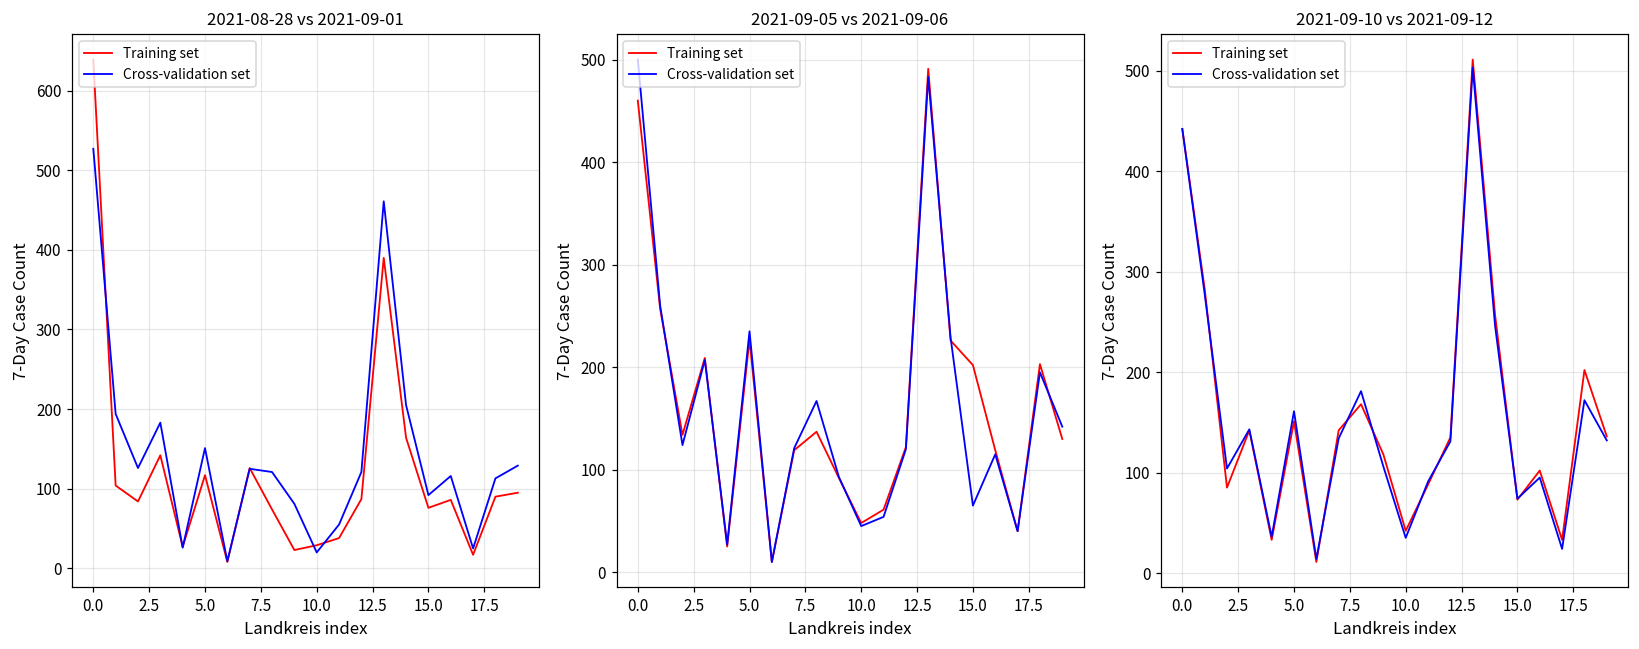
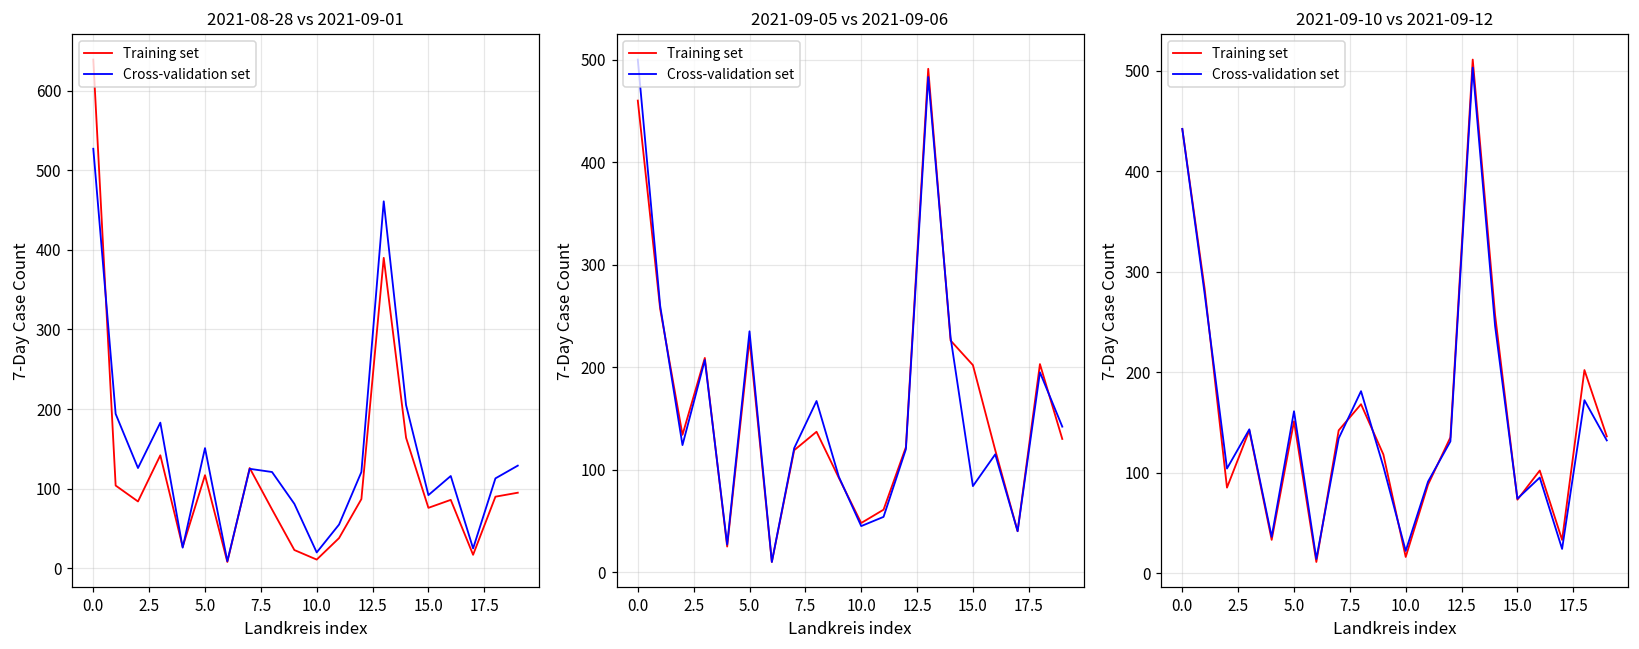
2021-08-28 vs 2021-09-01, Training set, 10.0: 30 -> 10
2021-09-05 vs 2021-09-06, Cross-validation set, 15.0: 70 -> 80
2021-09-10 vs 2021-09-12, Training set, 10.0: 40 -> 20
2021-09-10 vs 2021-09-12, Cross-validation set, 10.0: 40 -> 20
